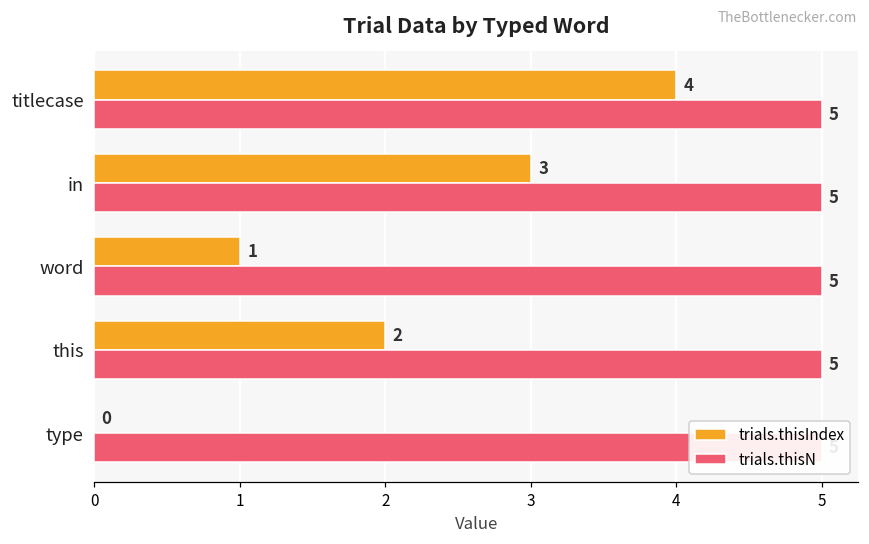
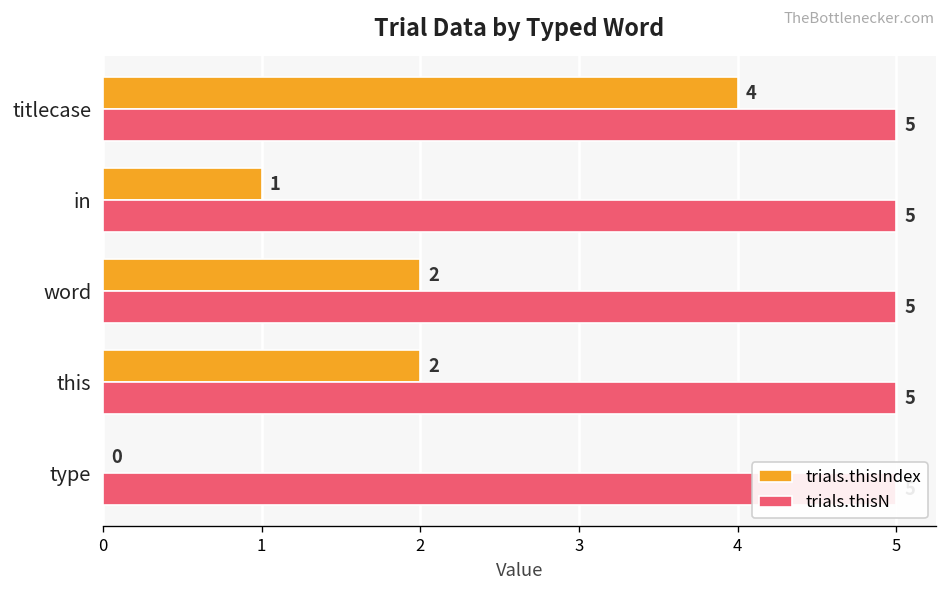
trials.thisIndex, in: 3 -> 1
trials.thisIndex, word: 1 -> 2
